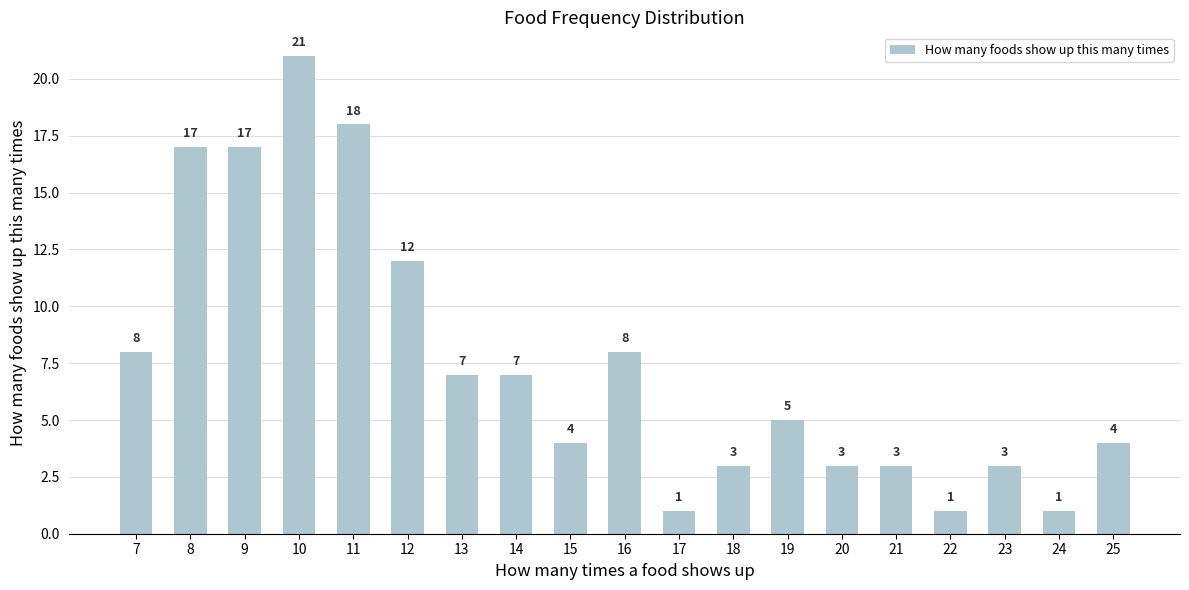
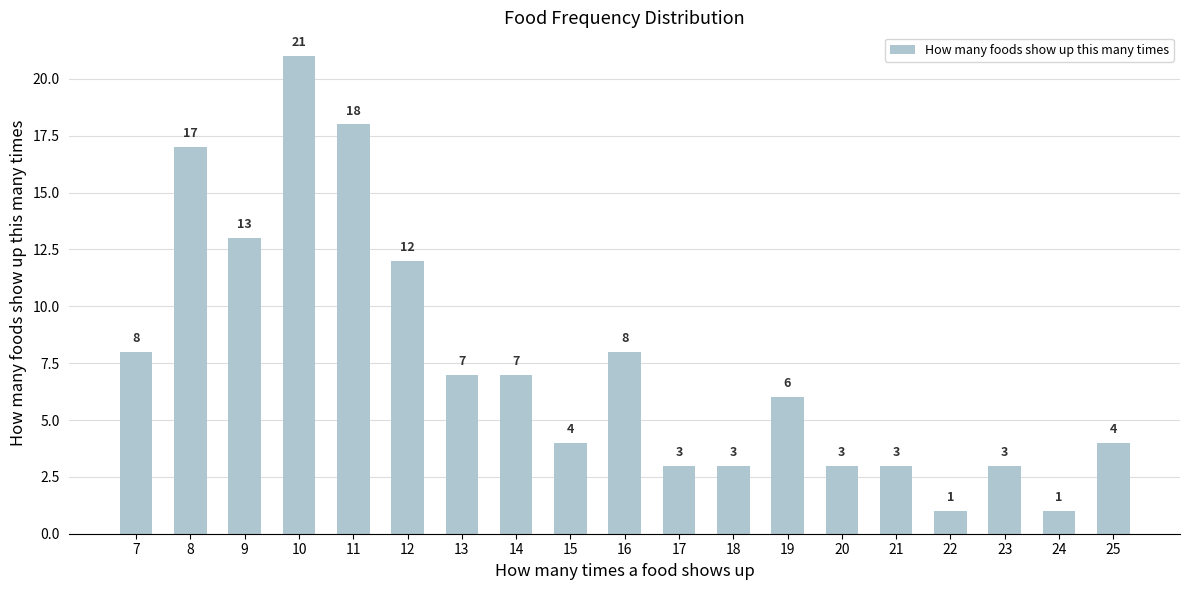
9: 17 -> 13
17: 1 -> 3
19: 5 -> 6
